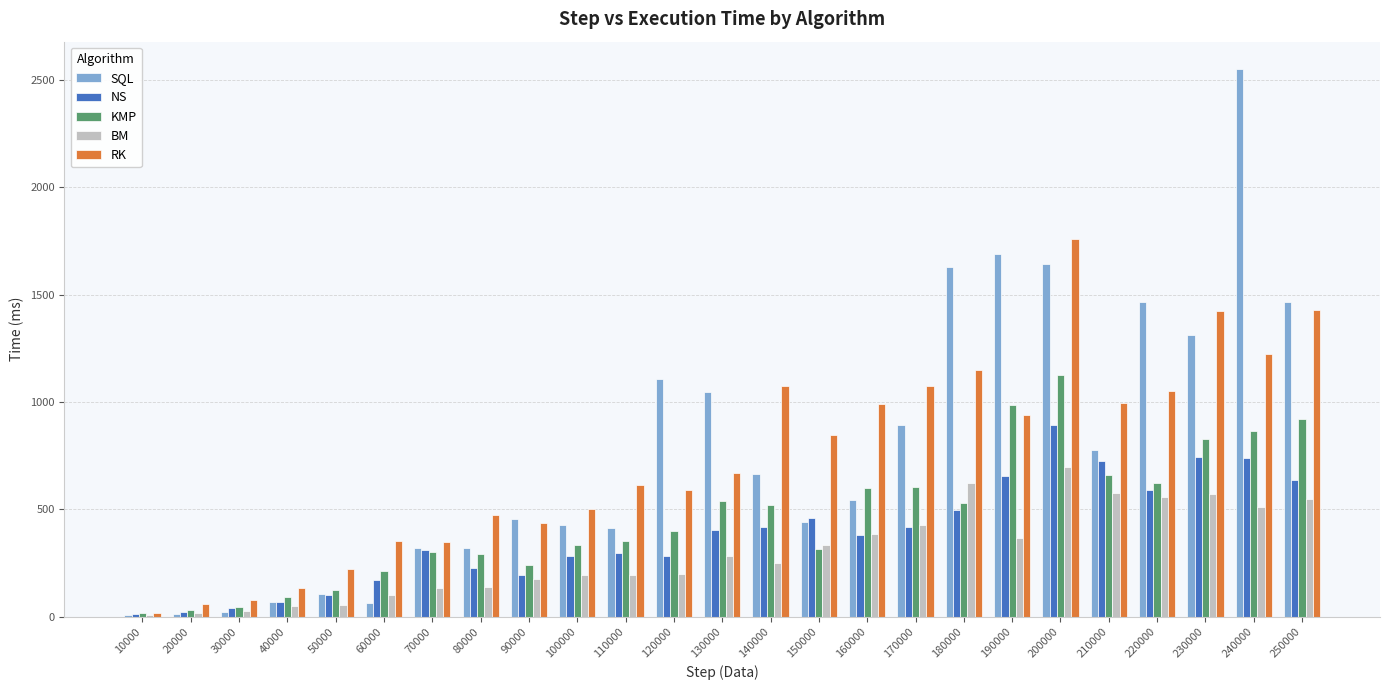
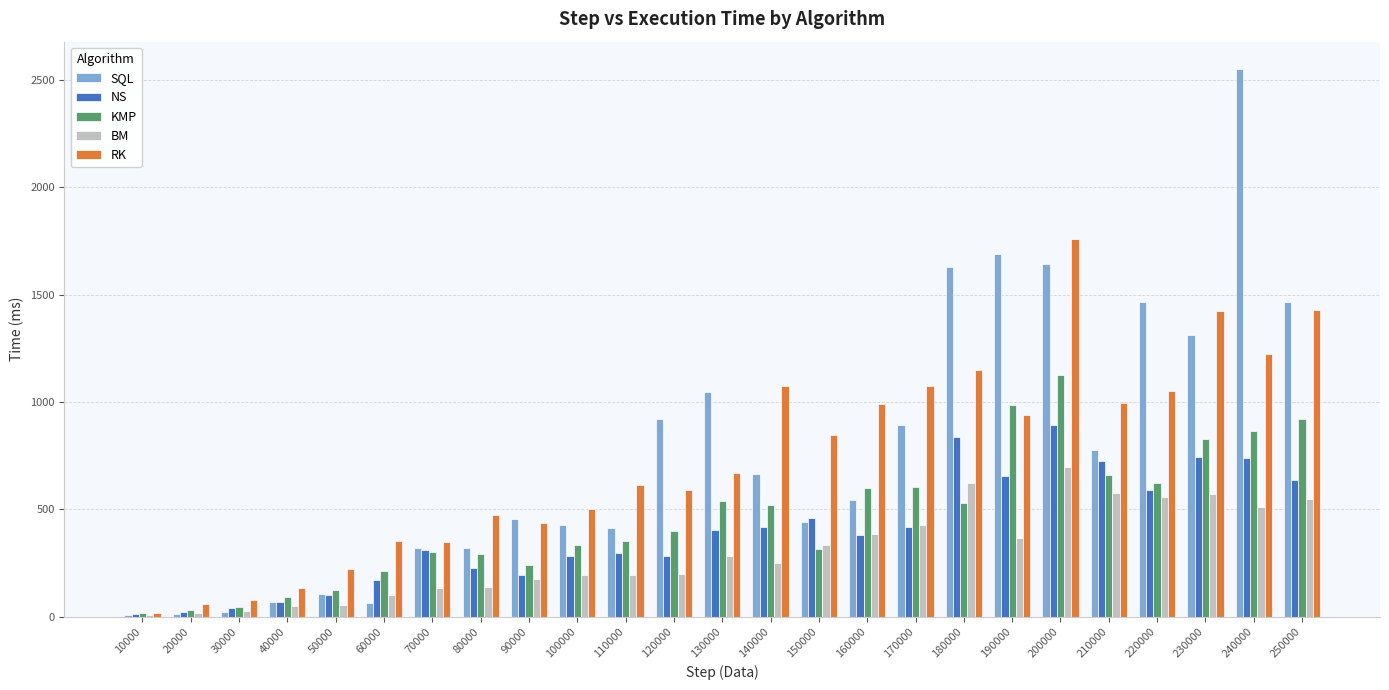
SQL, 120000: 1110 -> 920
NS, 180000: 500 -> 840
